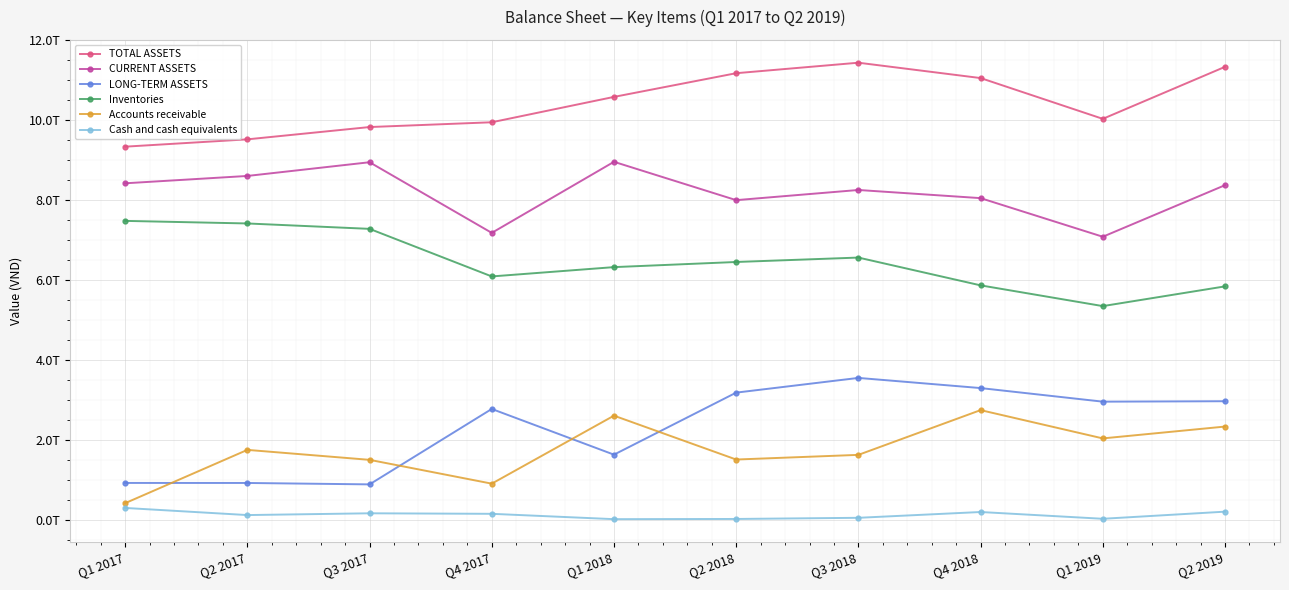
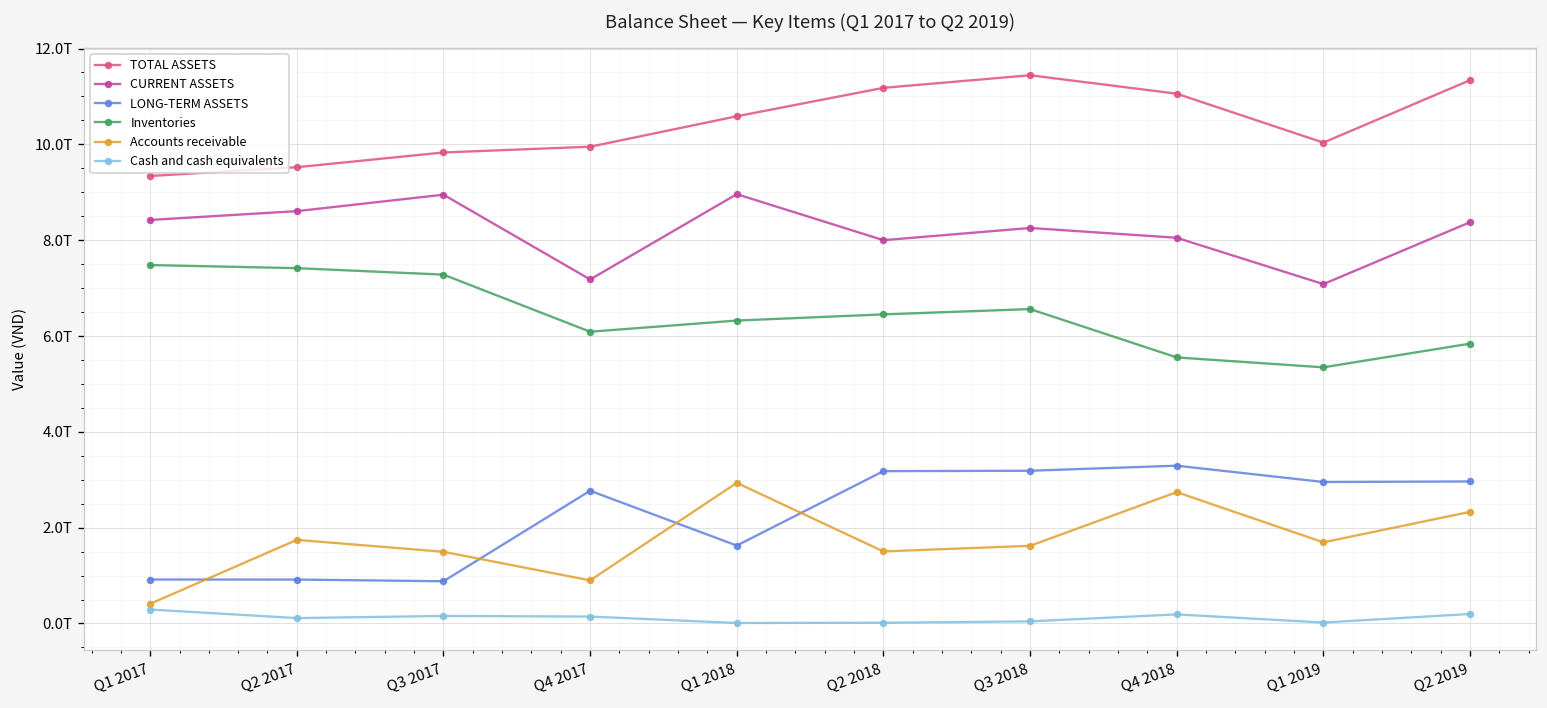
Accounts receivable, Q1 2018: 2.6T -> 2.9T
LONG-TERM ASSETS, Q3 2018: 3.5T -> 3.2T
Inventories, Q4 2018: 5.9T -> 5.6T
Accounts receivable, Q1 2019: 2.0T -> 1.7T
